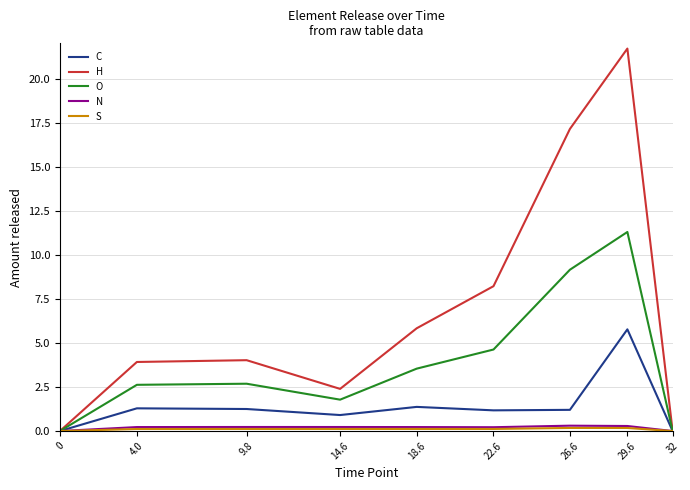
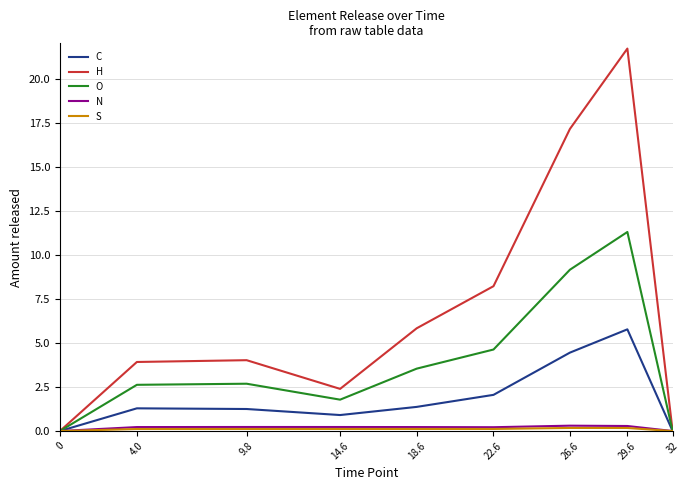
C, 22.6: 1.2 -> 2.1
C, 26.6: 1.2 -> 4.4
